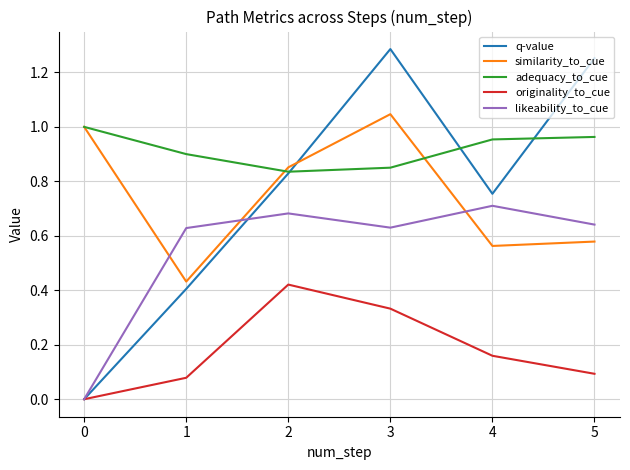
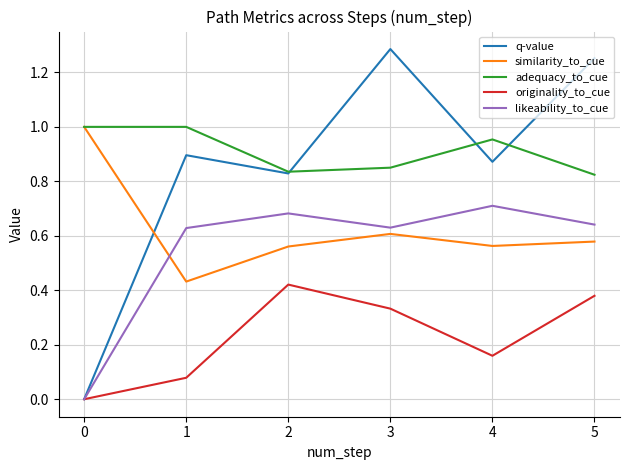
q-value, 1: 0.41 -> 0.90
adequacy_to_cue, 1: 0.9 -> 1.0
similarity_to_cue, 2: 0.85 -> 0.56
similarity_to_cue, 3: 1.05 -> 0.61
q-value, 4: 0.75 -> 0.87
adequacy_to_cue, 5: 0.96 -> 0.82
originality_to_cue, 5: 0.09 -> 0.38
